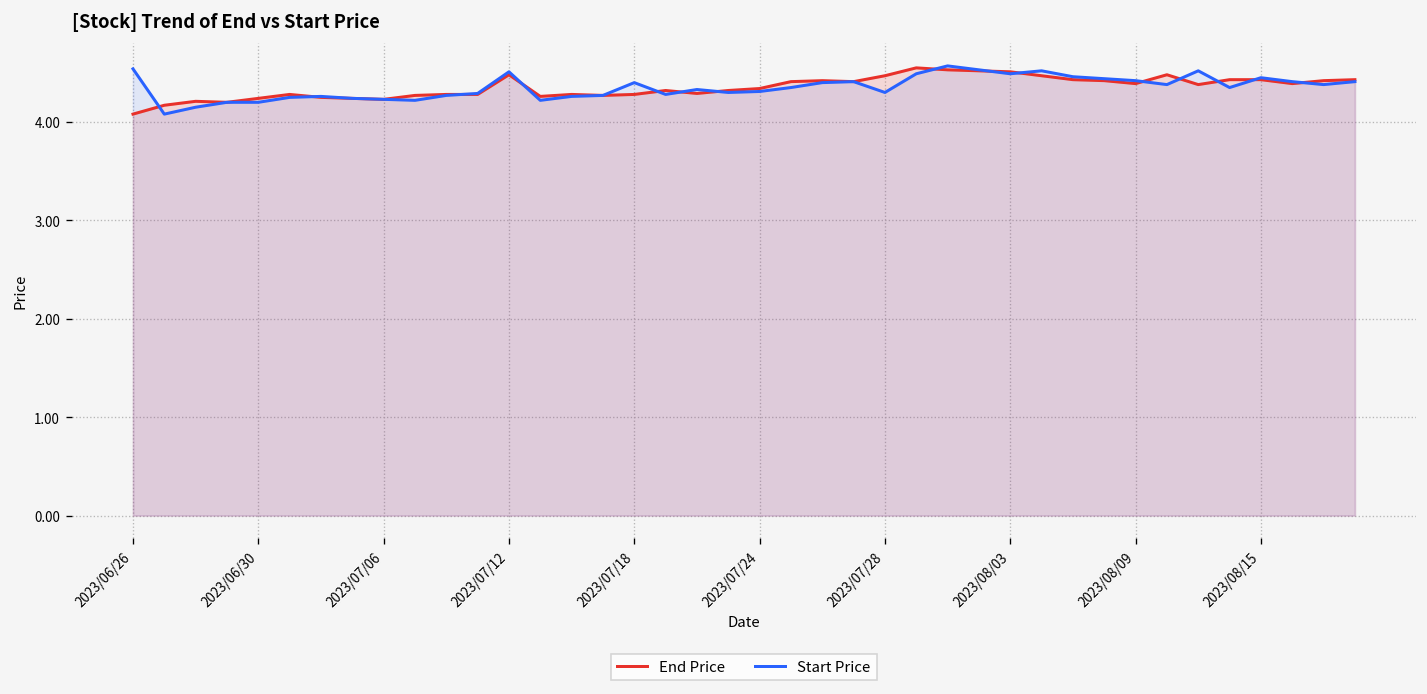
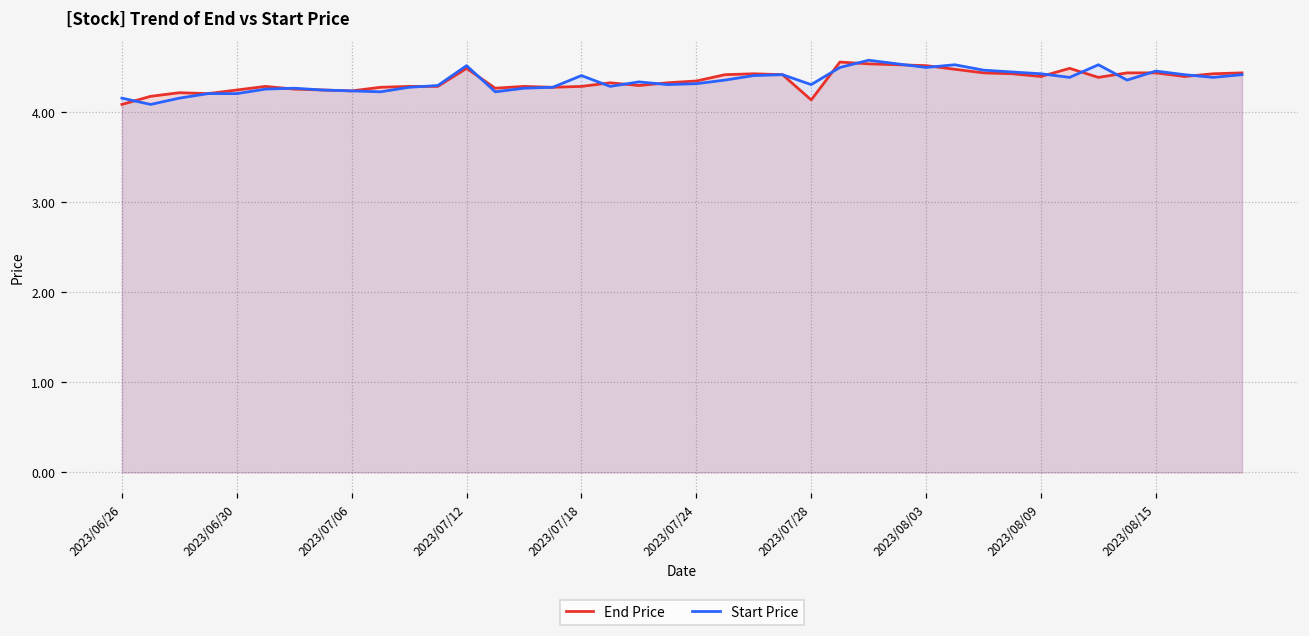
Start Price, 2023/06/26: 4.5 -> 4.2
End Price, 2023/07/28: 4.5 -> 4.1
